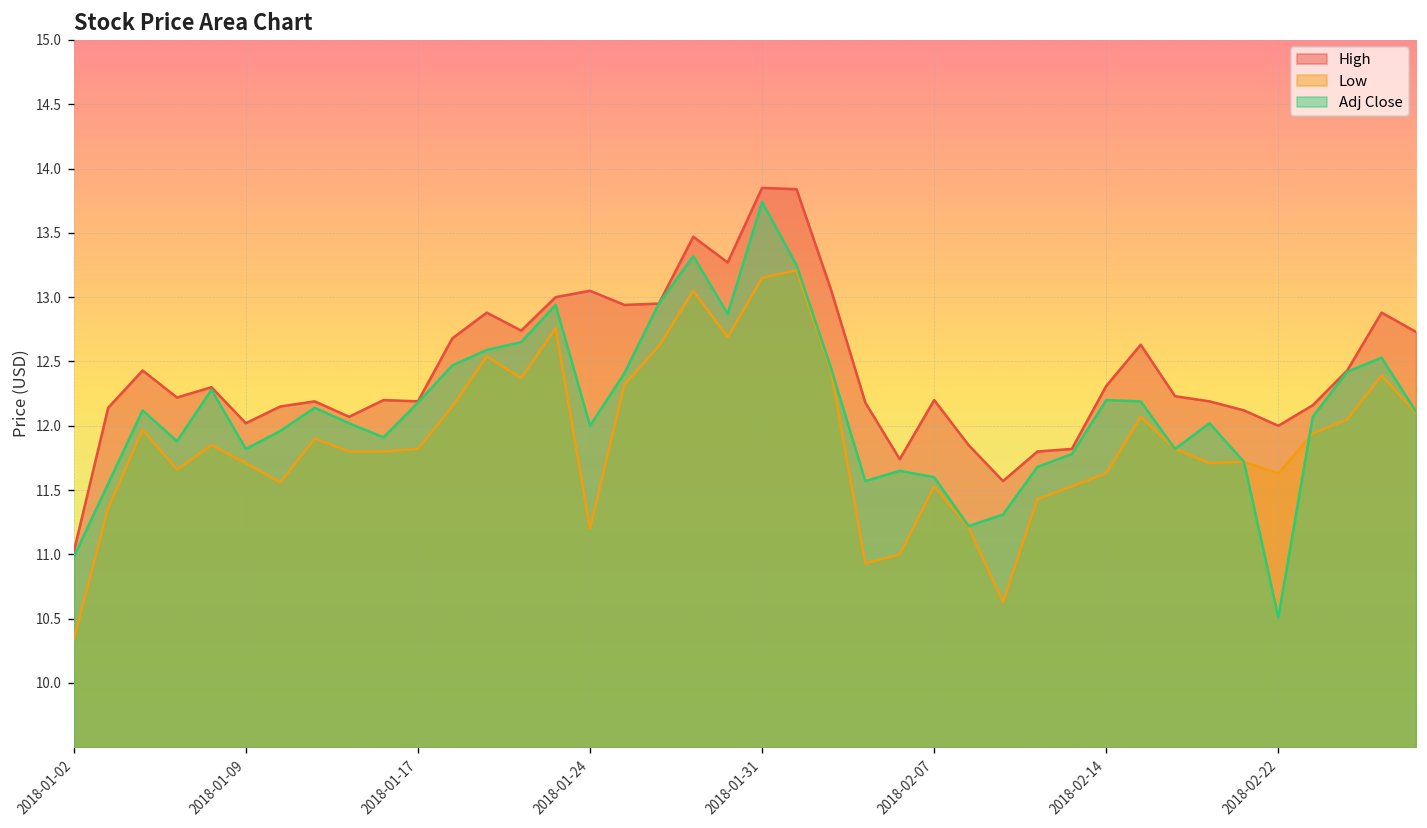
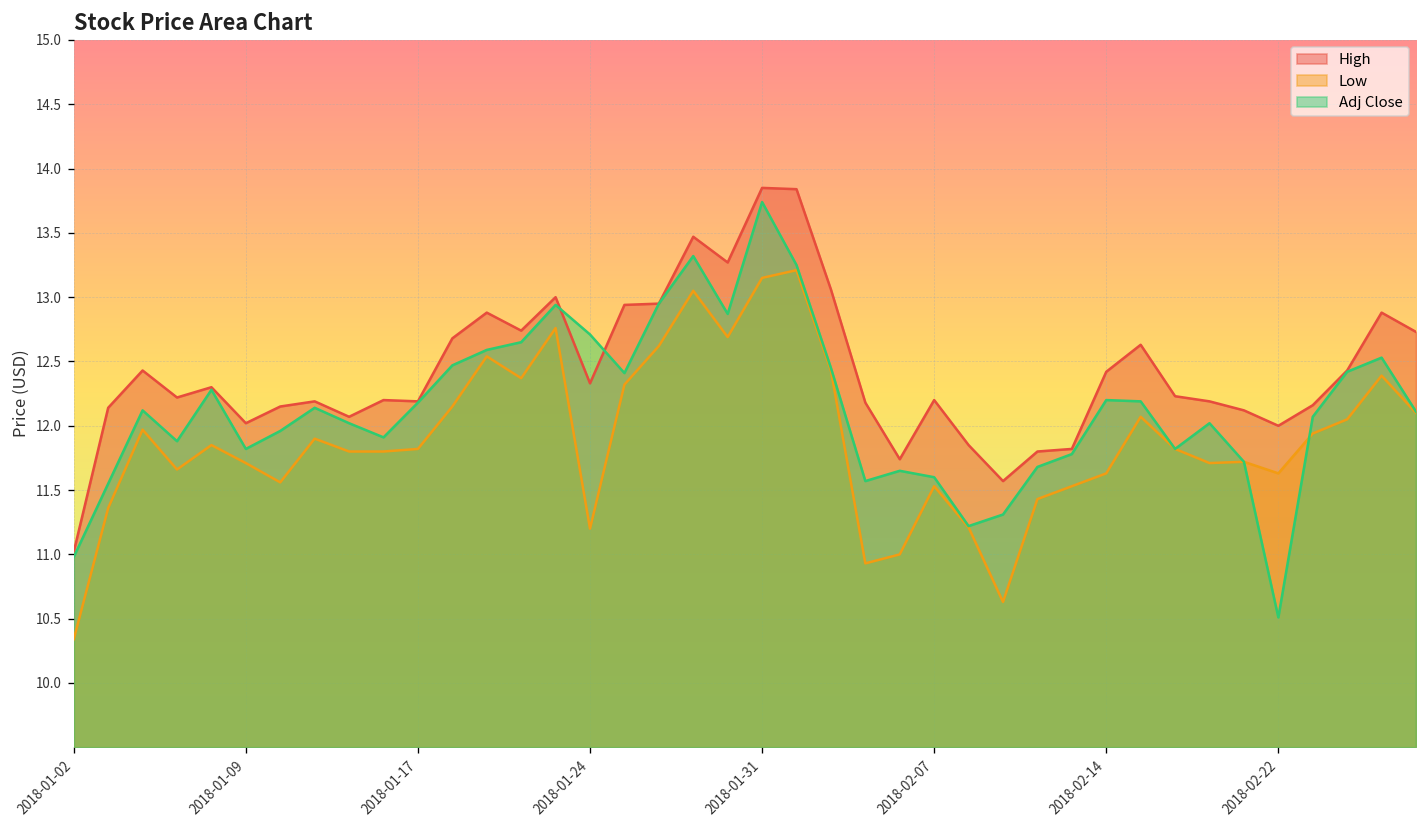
High, 2018-01-24: 13.05 -> 12.33
Adj Close, 2018-01-24: 12.00 -> 12.71
High, 2018-02-14: 12.31 -> 12.42
